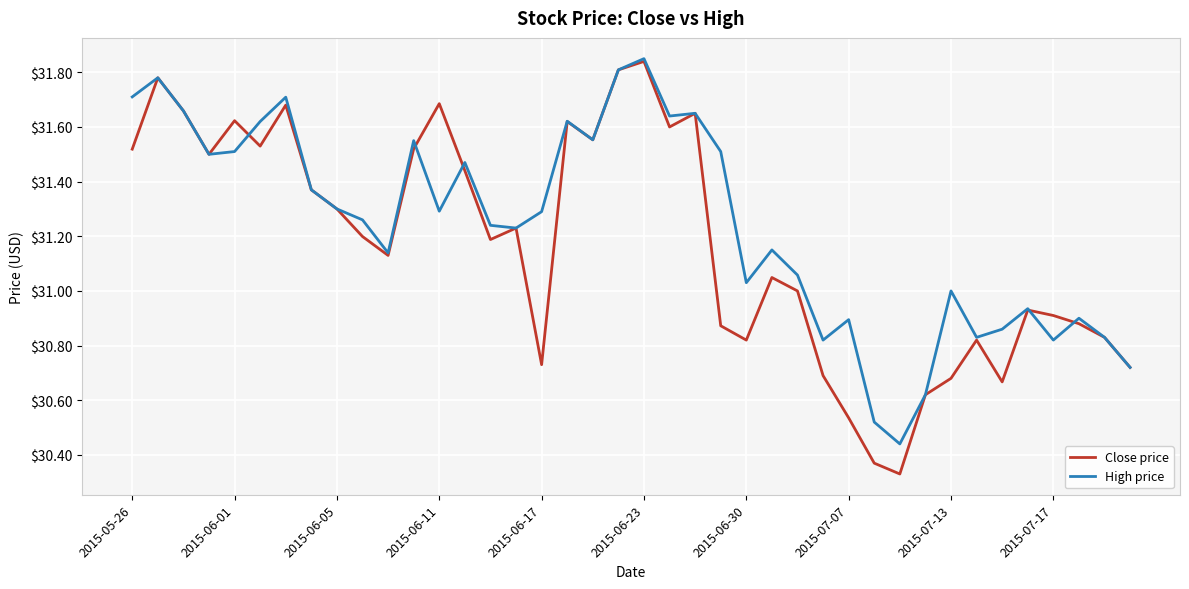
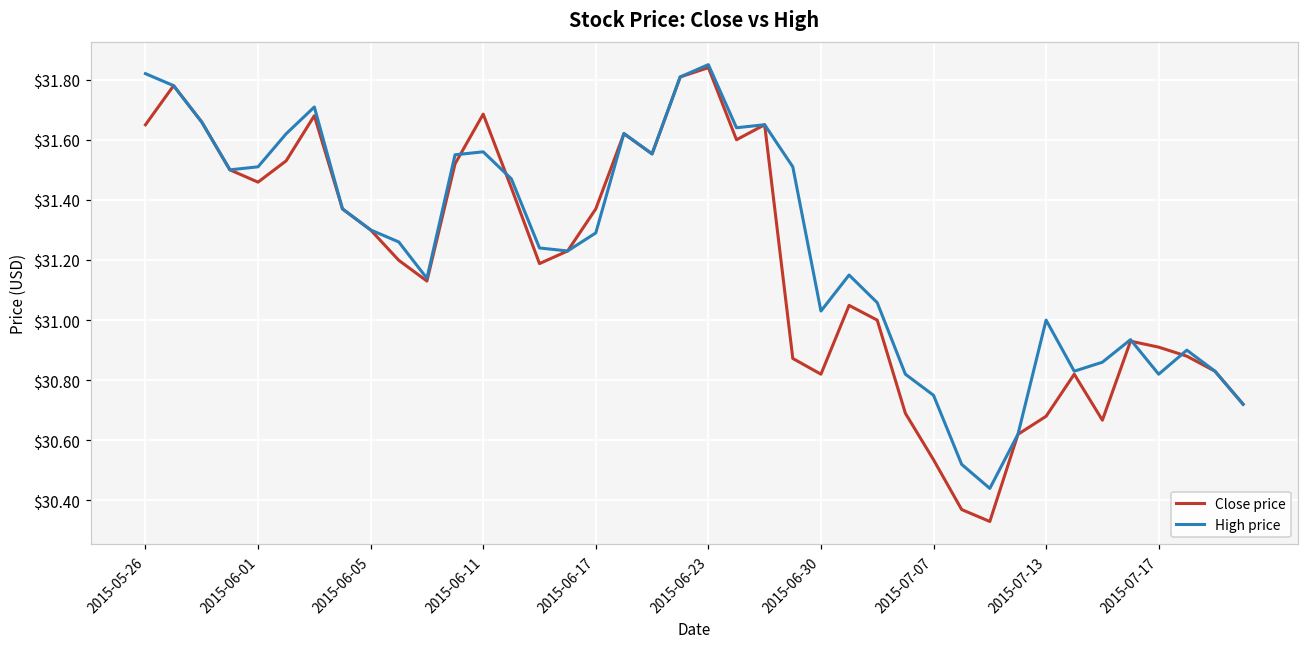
Close price, 2015-05-26: $31.52 -> $31.65
High price, 2015-05-26: $31.71 -> $31.82
Close price, 2015-06-01: $31.62 -> $31.46
High price, 2015-06-11: $31.29 -> $31.56
Close price, 2015-06-17: $30.73 -> $31.37
High price, 2015-07-07: $30.89 -> $30.75
